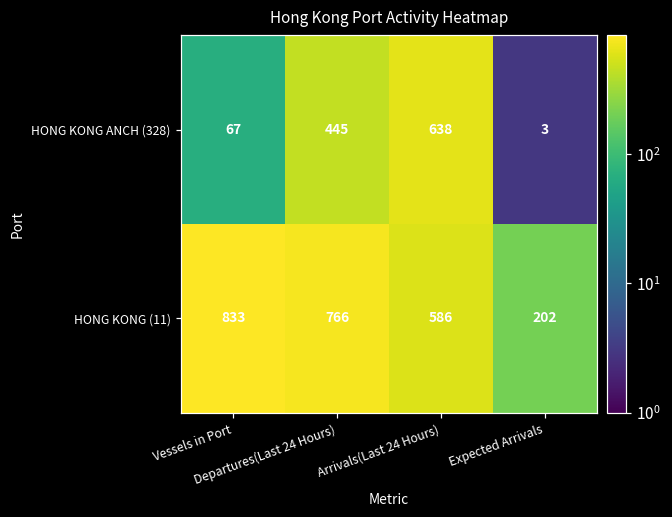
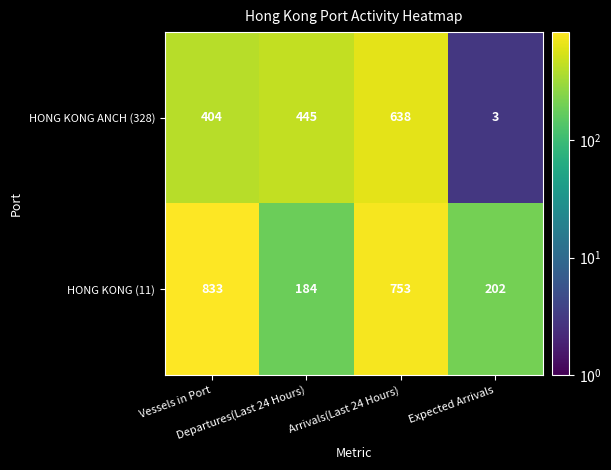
HONG KONG ANCH (328), Vessels in Port: 67 -> 404
HONG KONG (11), Departures(Last 24 Hours): 766 -> 184
HONG KONG (11), Arrivals(Last 24 Hours): 586 -> 753
